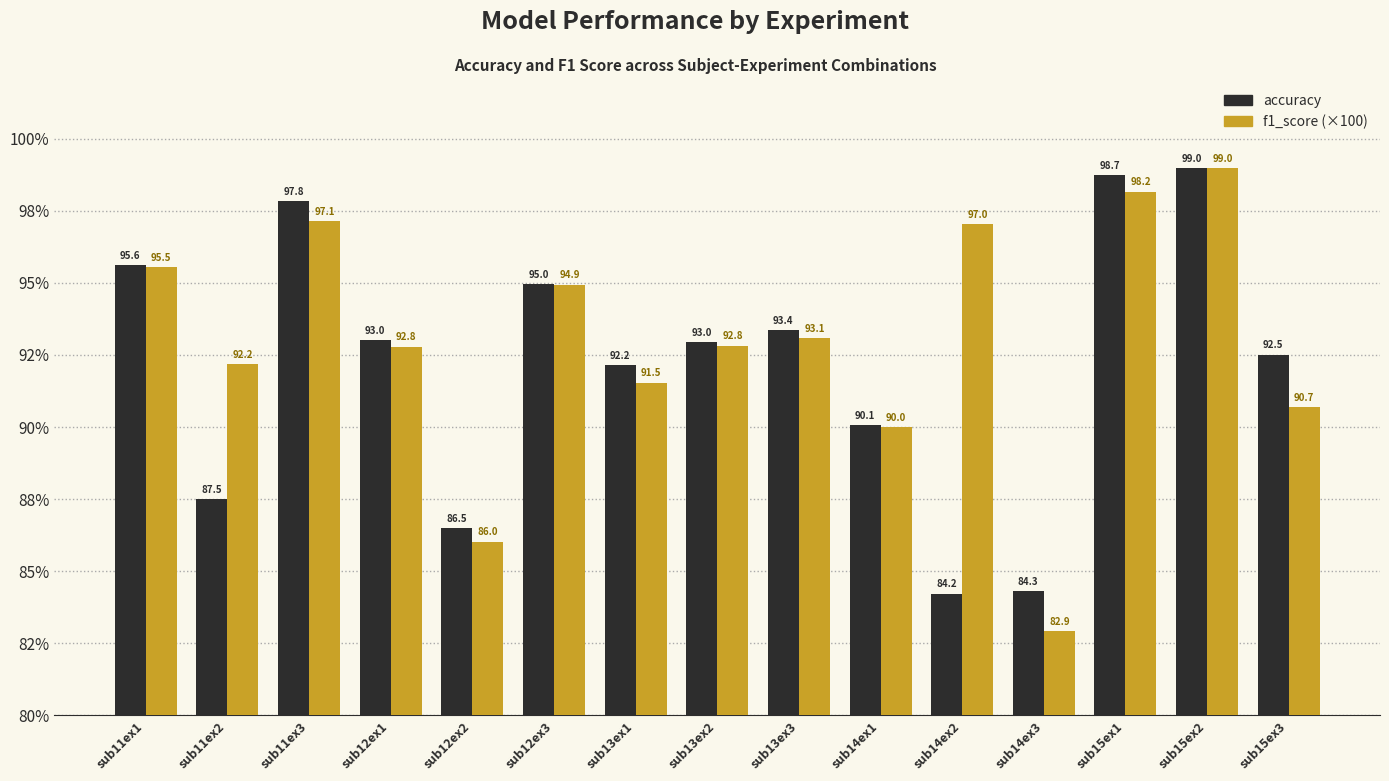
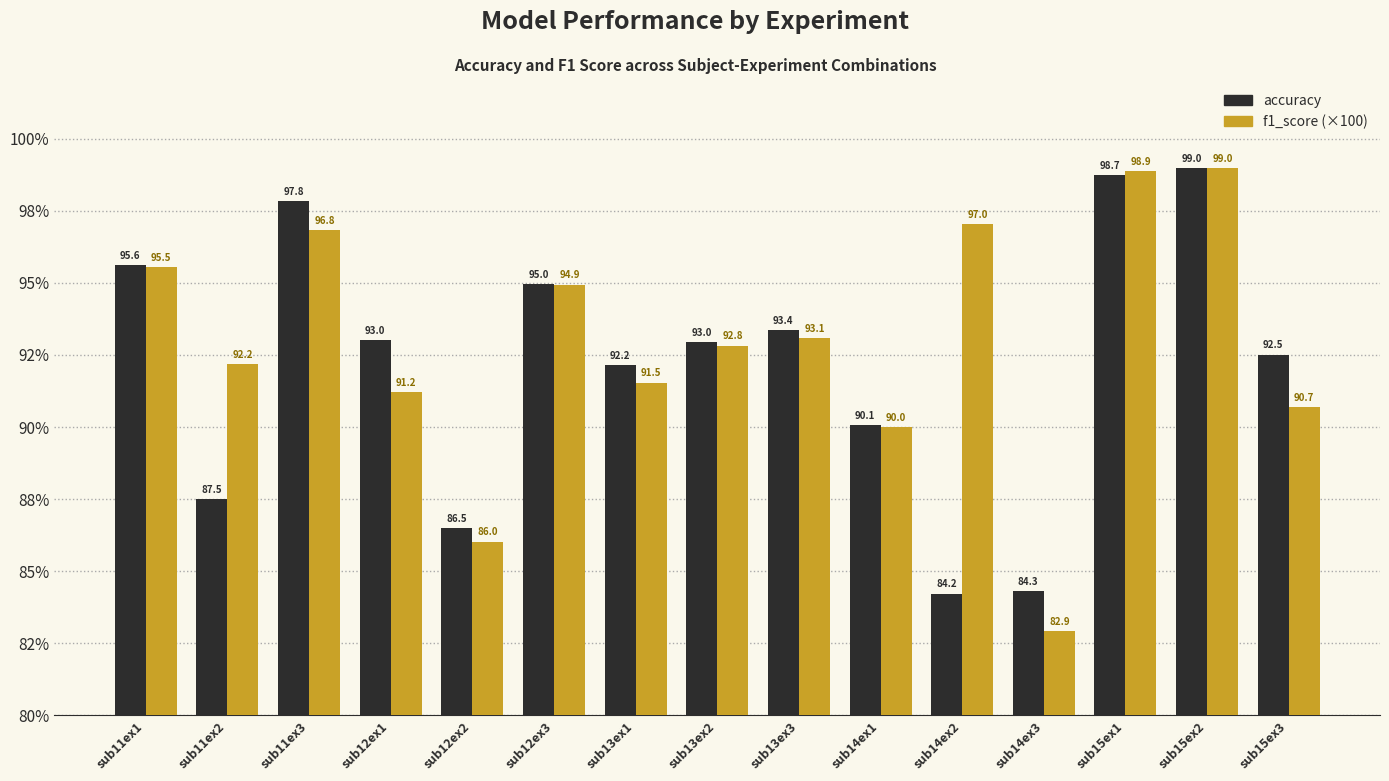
f1_score (×100), sub11ex3: 97.1 -> 96.8
f1_score (×100), sub12ex1: 92.8 -> 91.2
f1_score (×100), sub15ex1: 98.2 -> 98.9
